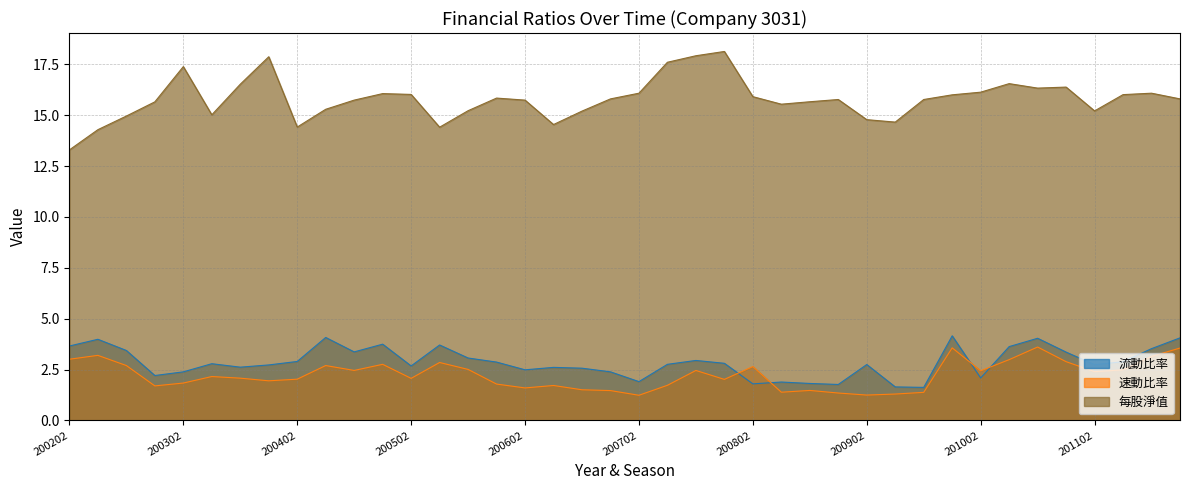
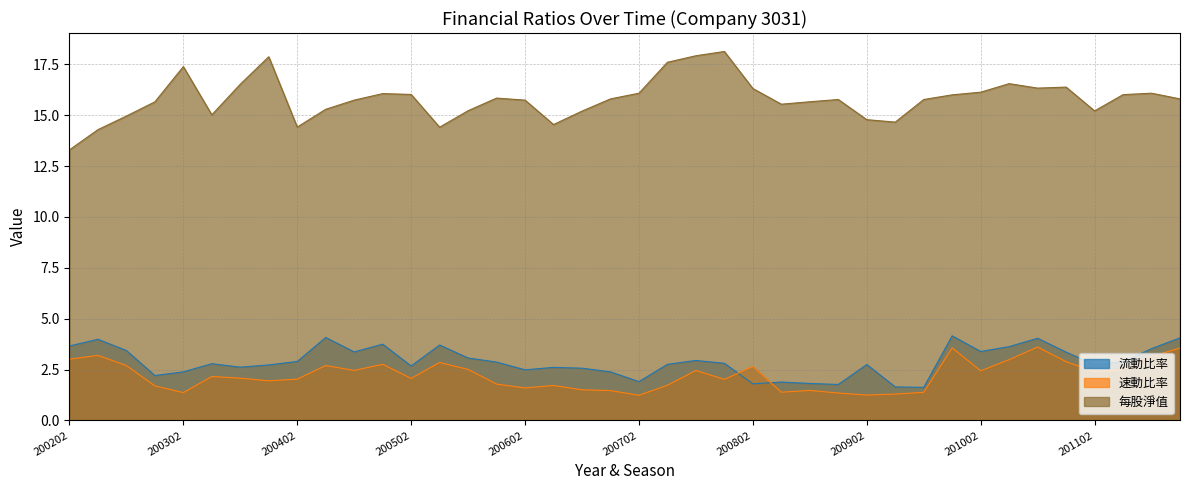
速動比率, 200302: 1.8 -> 1.4
每股淨值, 200802: 15.9 -> 16.3
流動比率, 201002: 2.1 -> 3.4
